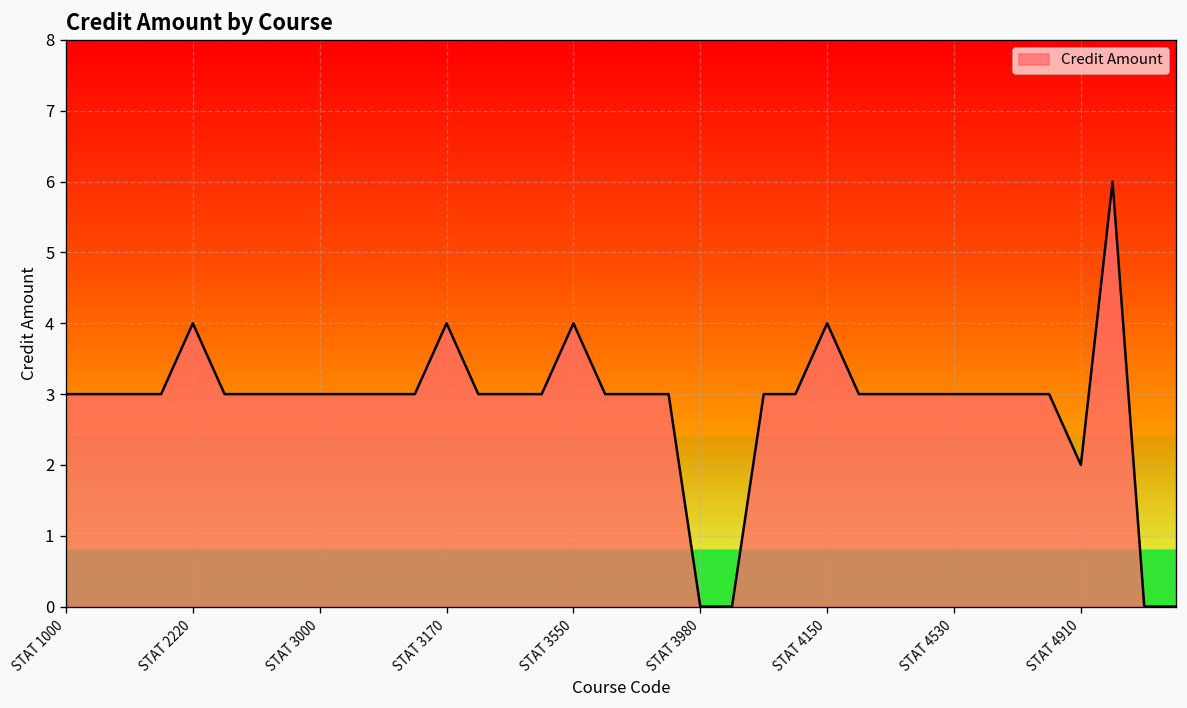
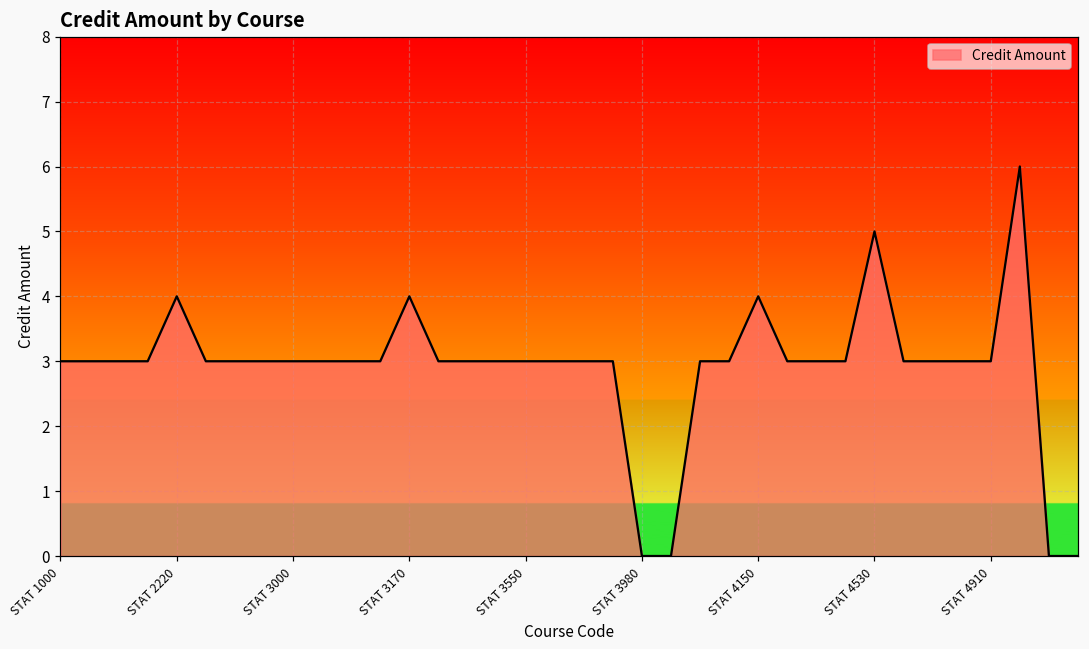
STAT 3550: 4 -> 3
STAT 4530: 3 -> 5
STAT 4910: 2 -> 3
